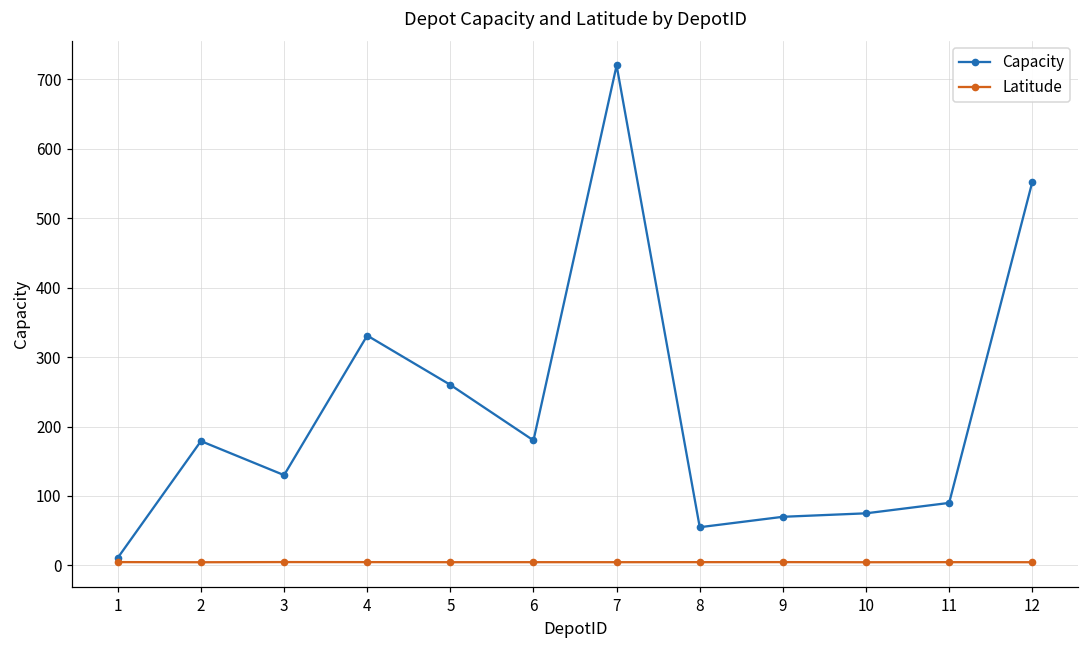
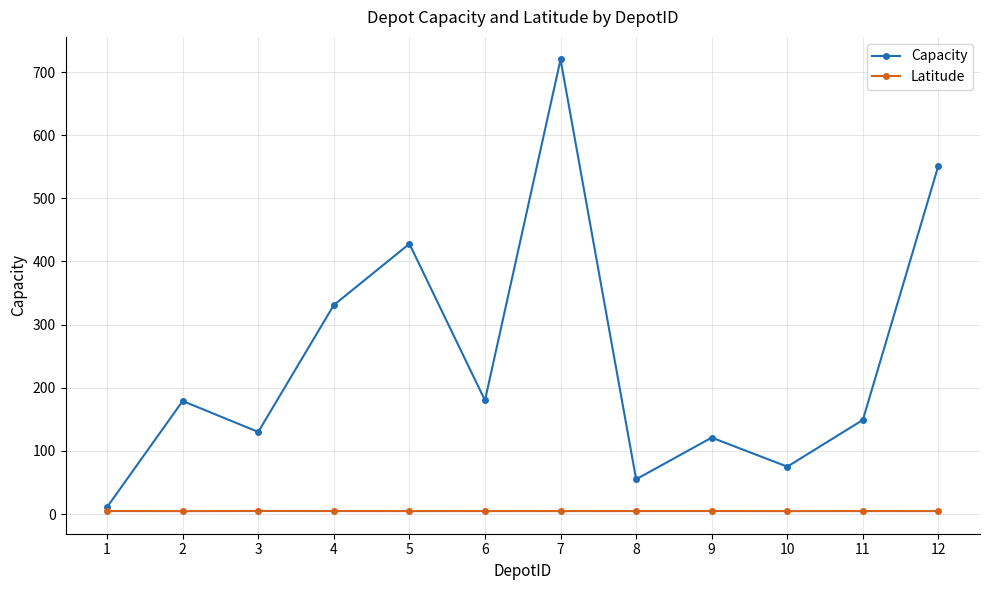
Capacity, 5: 260 -> 430
Capacity, 9: 70 -> 120
Capacity, 11: 90 -> 150
